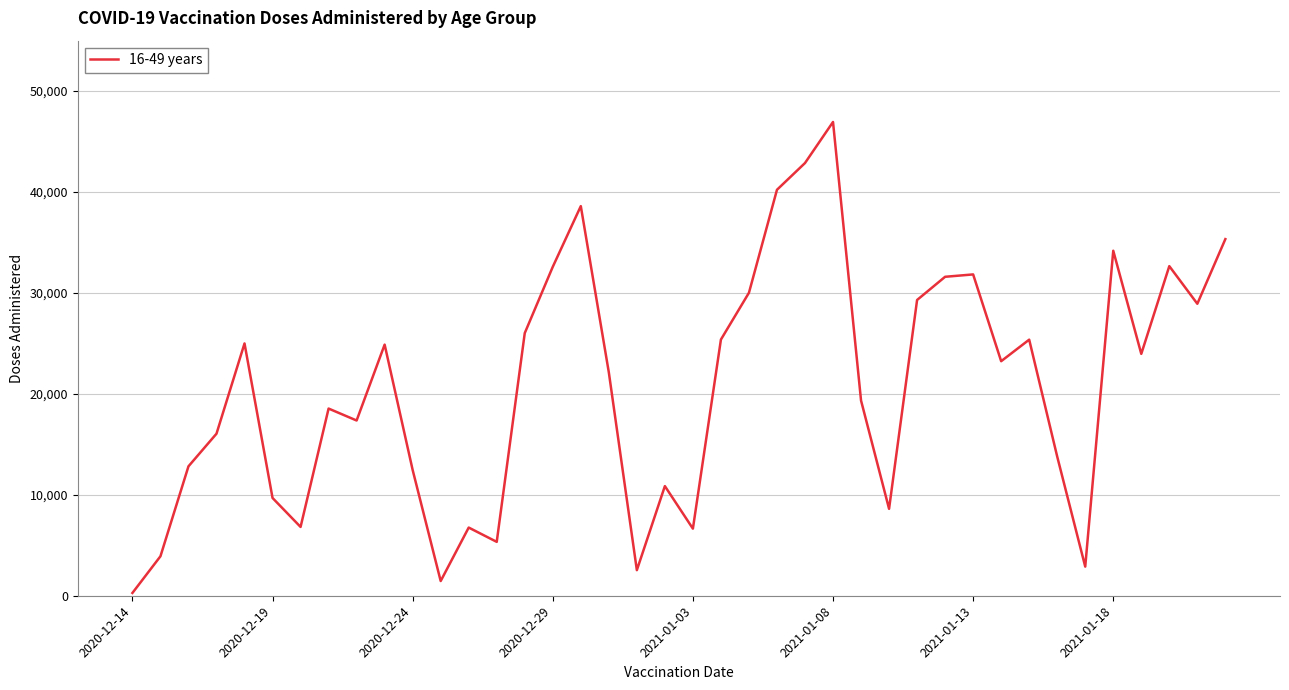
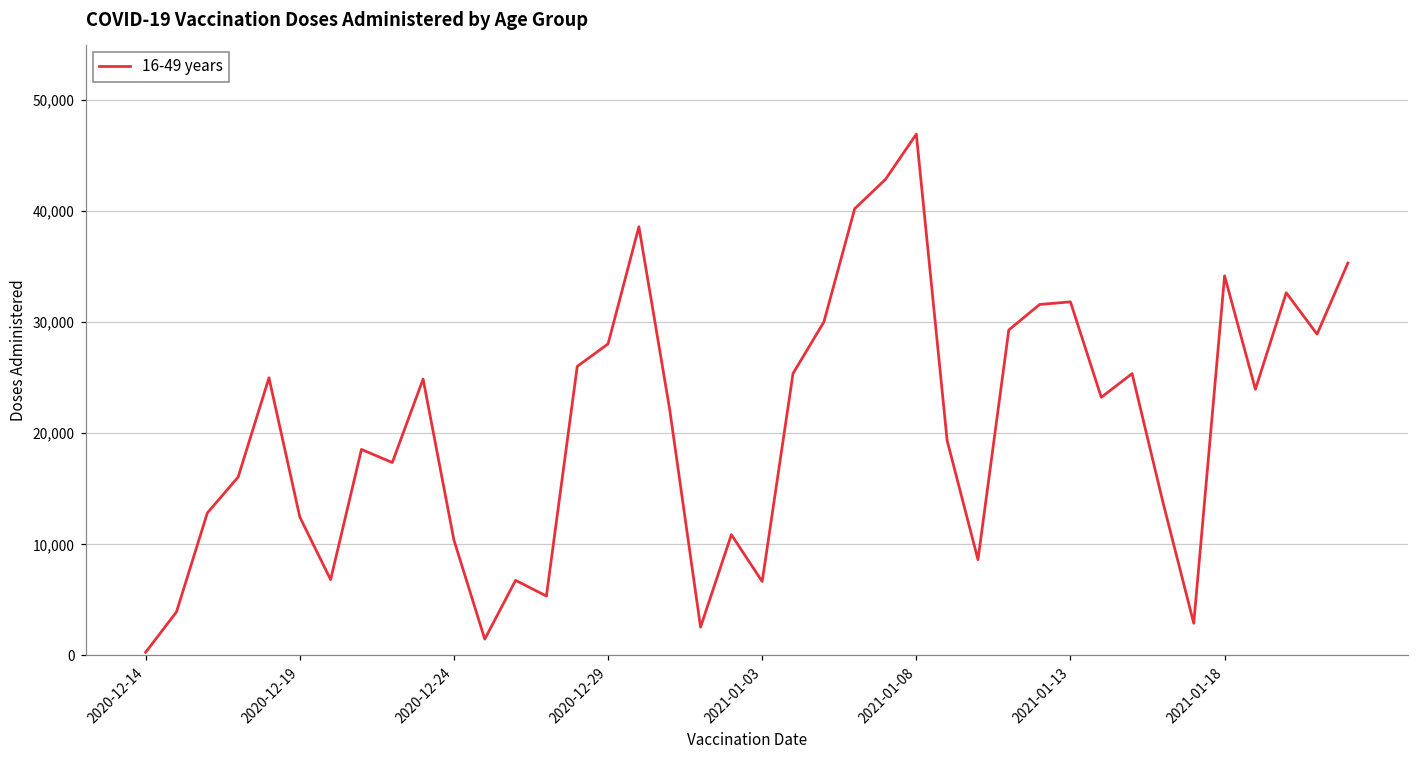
2020-12-19: 9,700 -> 12,500
2020-12-24: 12,500 -> 10,400
2020-12-29: 32,600 -> 28,100
